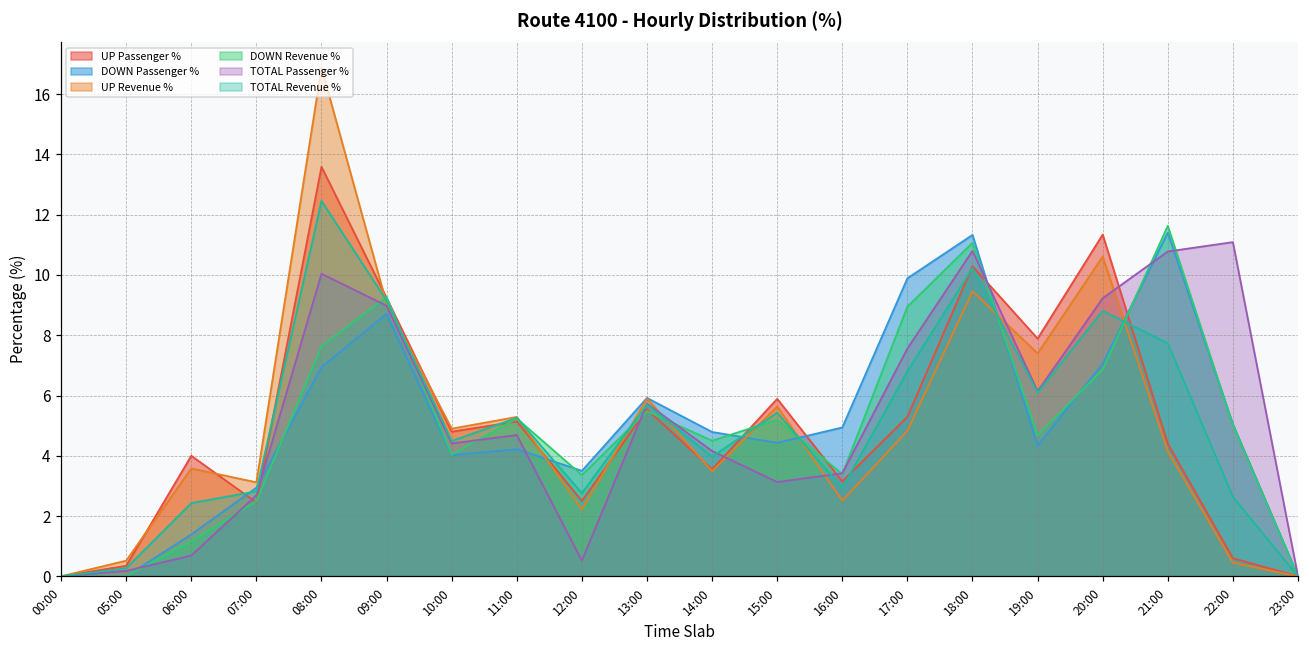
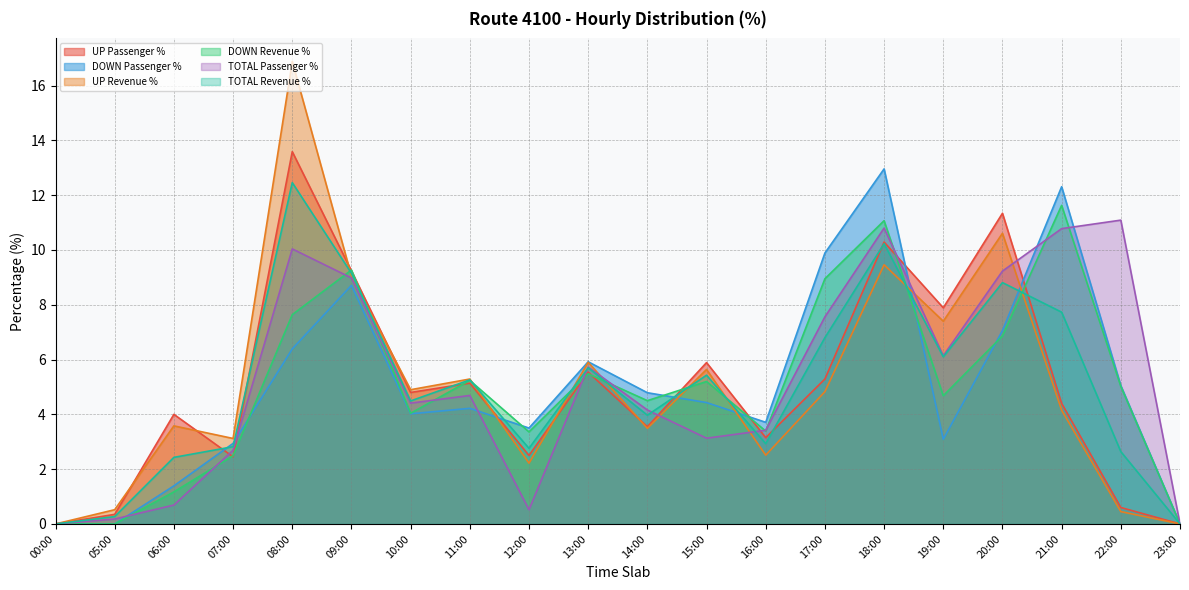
DOWN Passenger %, 08:00: 6.9 -> 6.4
DOWN Passenger %, 16:00: 4.9 -> 3.7
DOWN Passenger %, 18:00: 11.3 -> 13.0
DOWN Passenger %, 19:00: 4.3 -> 3.1
DOWN Passenger %, 21:00: 11.4 -> 12.3
